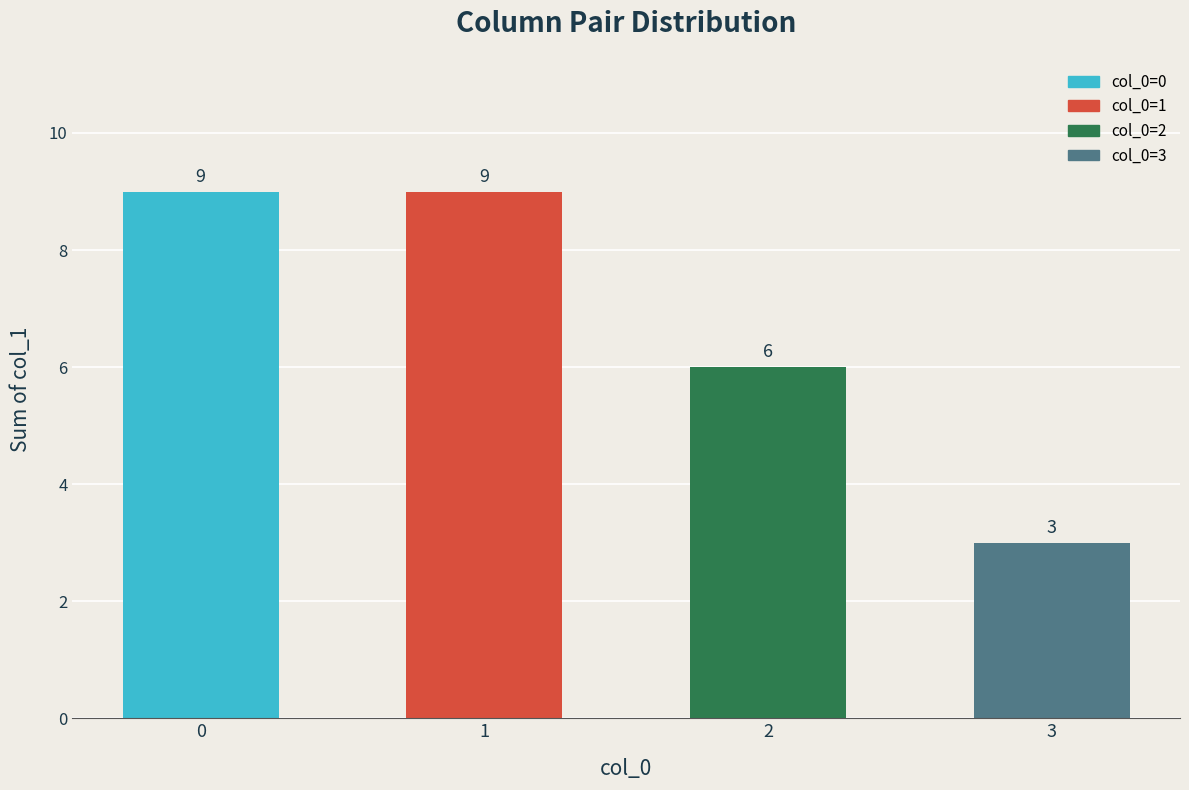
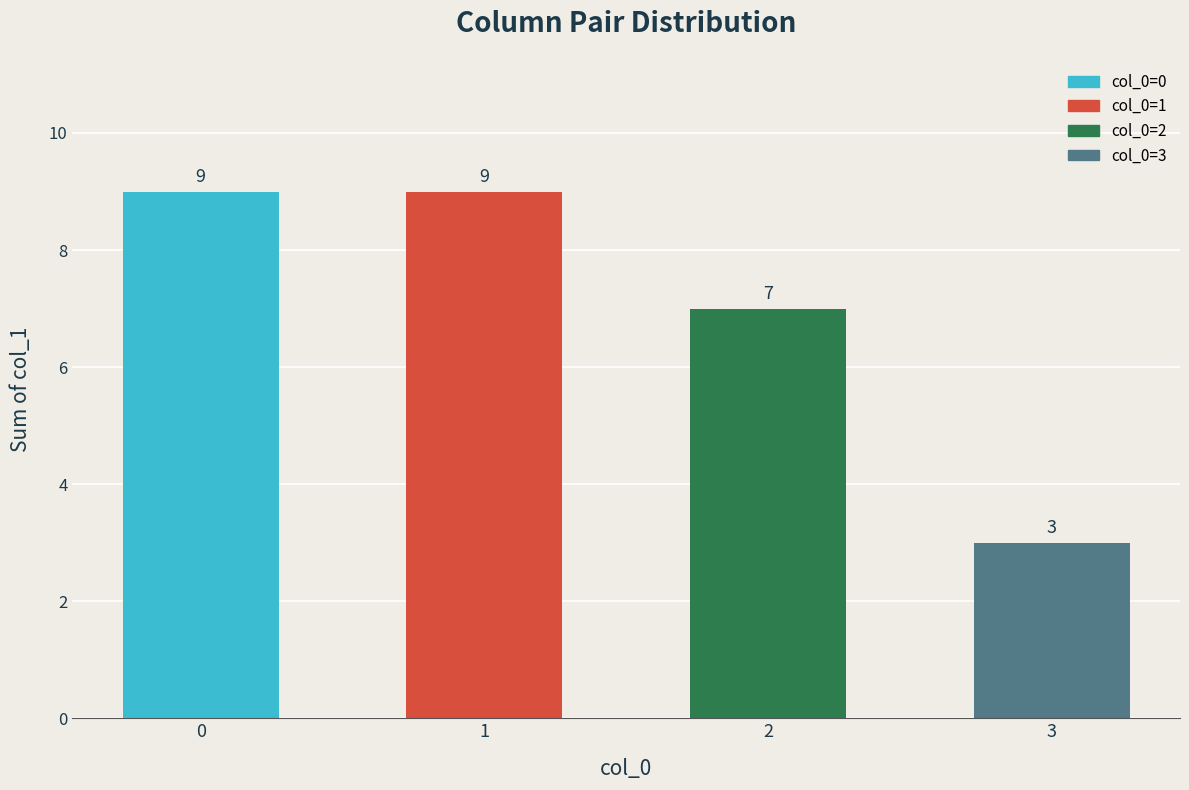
2: 6 -> 7
